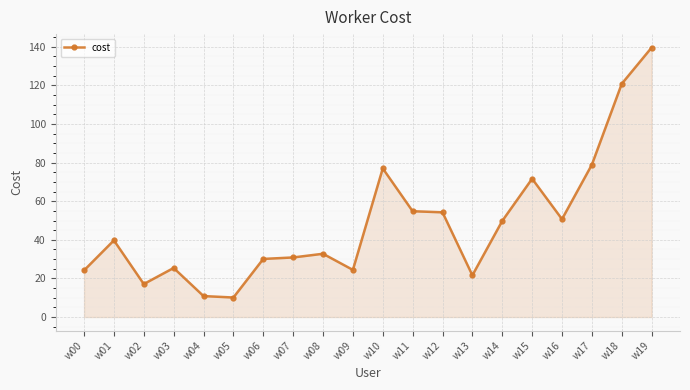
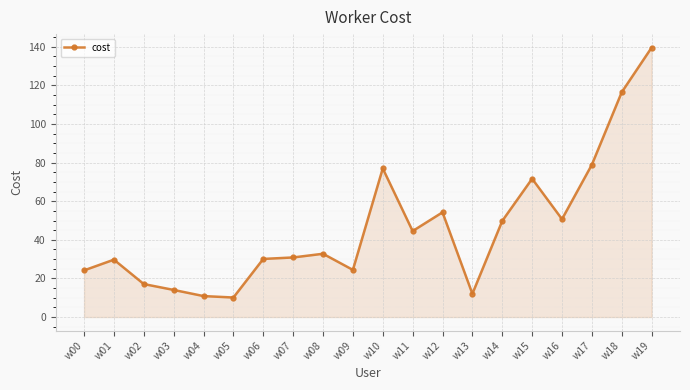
w01: 40 -> 30
w03: 25 -> 14
w11: 55 -> 45
w13: 22 -> 12
w18: 121 -> 116
